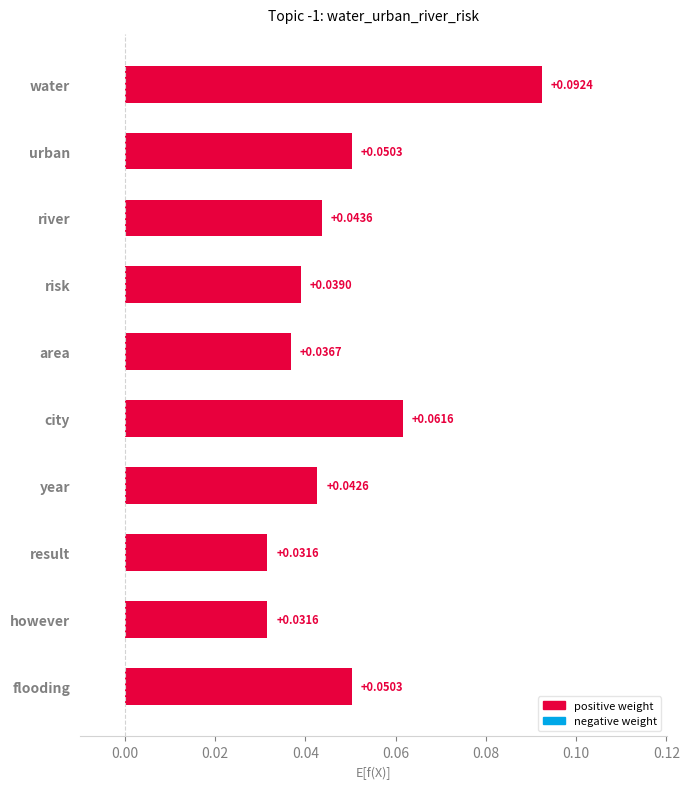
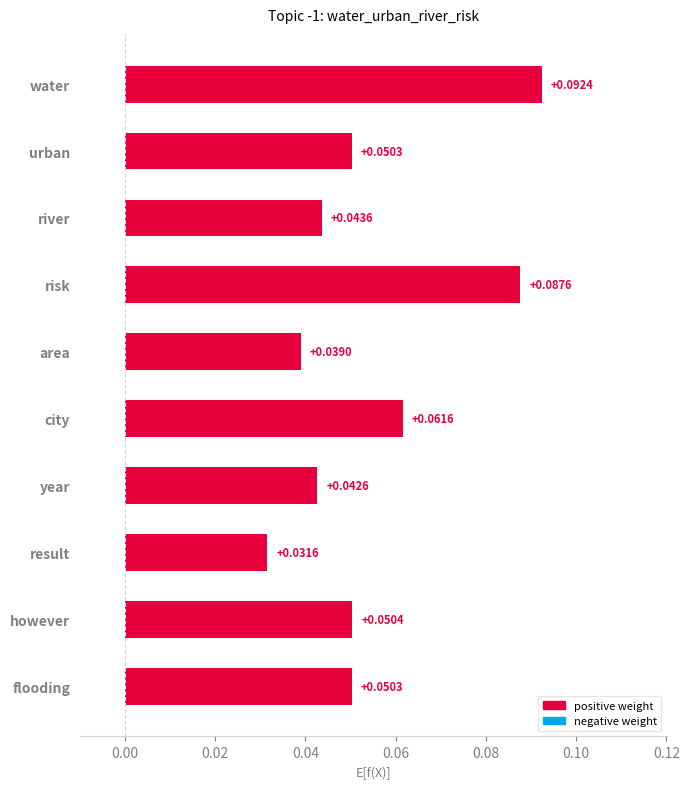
risk: +0.0390 -> +0.0876
area: +0.0367 -> +0.0390
however: +0.0316 -> +0.0504
